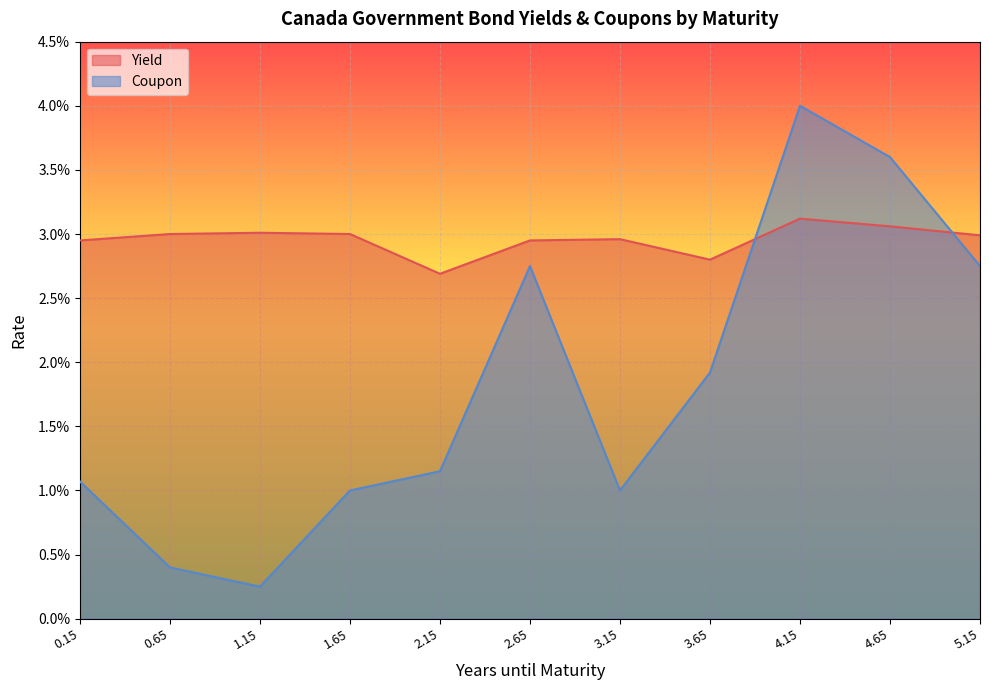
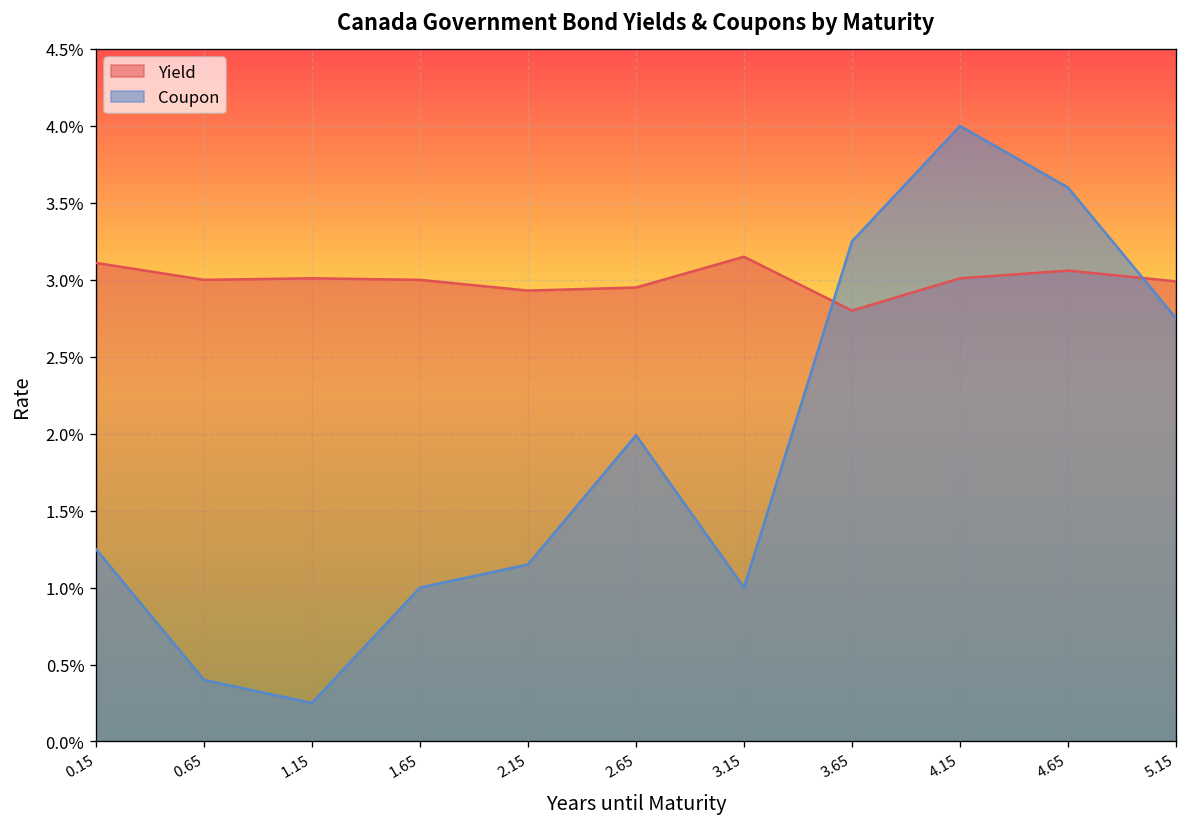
Yield, 0.15: 2.95% -> 3.11%
Coupon, 0.15: 1.07% -> 1.25%
Yield, 2.15: 2.69% -> 2.93%
Coupon, 2.65: 2.75% -> 1.99%
Yield, 3.15: 2.96% -> 3.15%
Coupon, 3.65: 1.92% -> 3.25%
Yield, 4.15: 3.12% -> 3.01%
